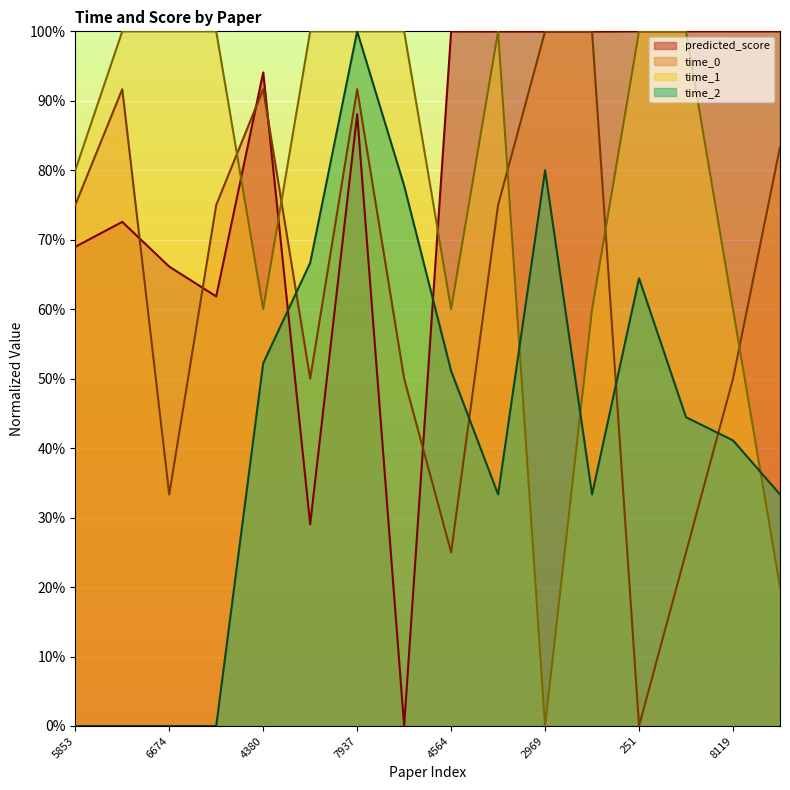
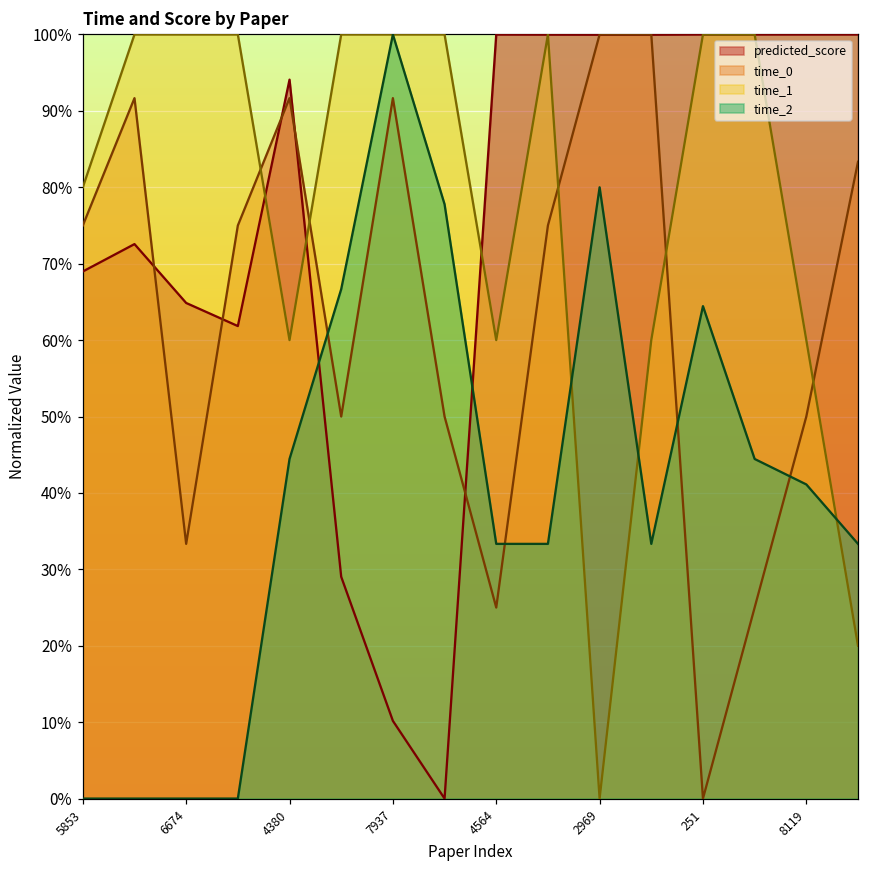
predicted_score, 6674: 66% -> 65%
time_2, 4380: 52% -> 44%
predicted_score, 7937: 88% -> 10%
time_2, 4564: 51% -> 33%
